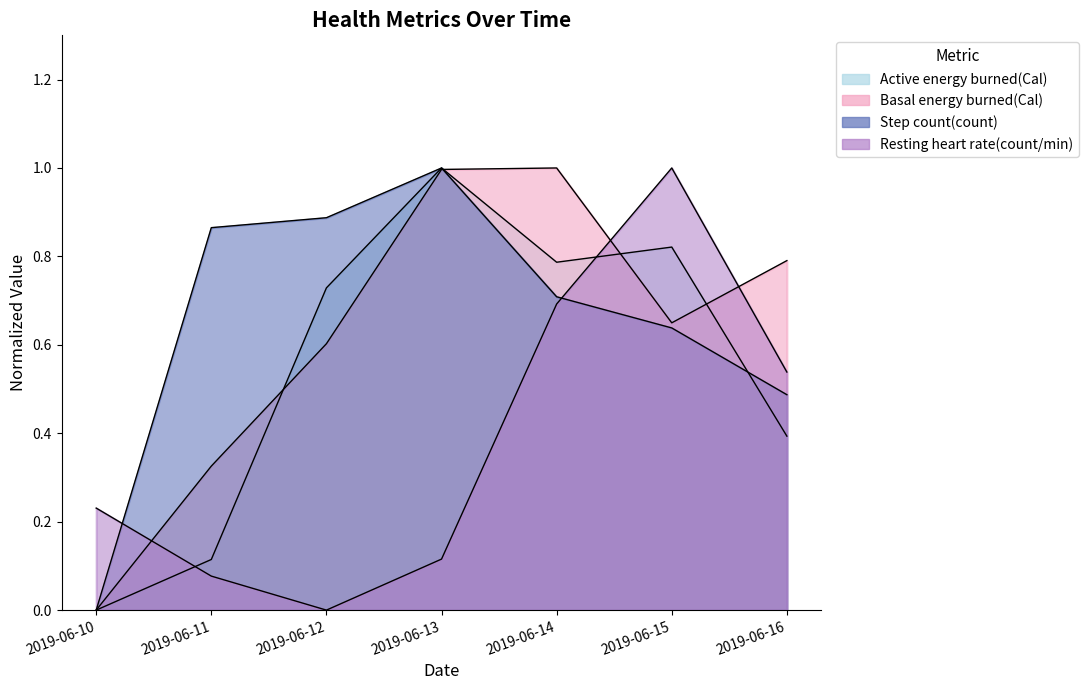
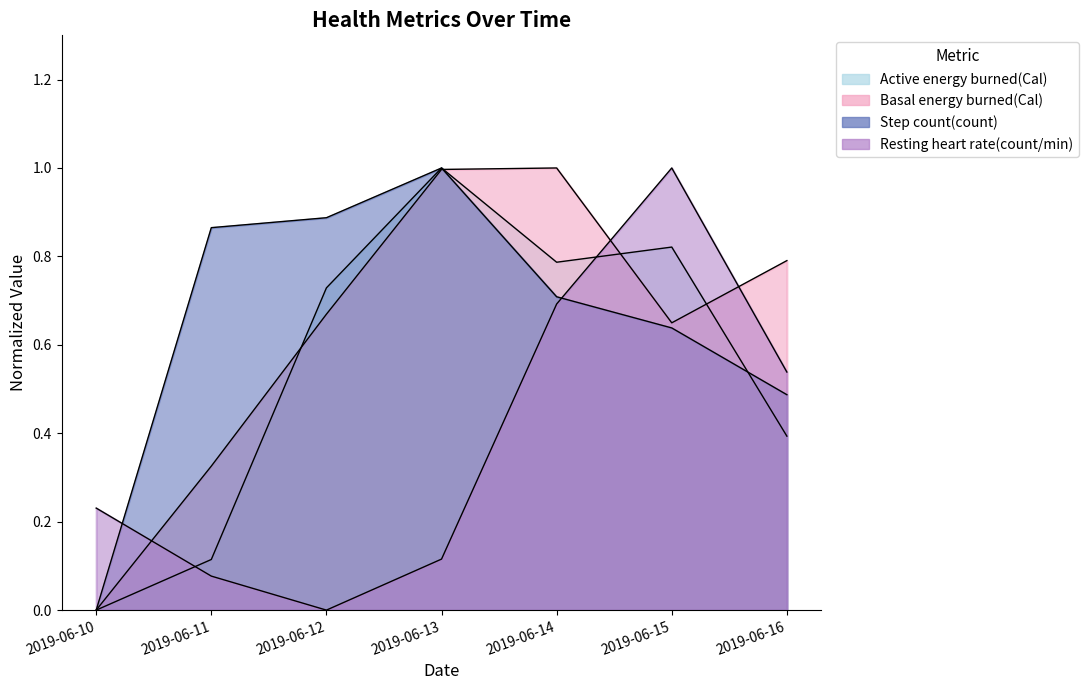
Basal energy burned(Cal), 2019-06-12: 0.60 -> 0.67
